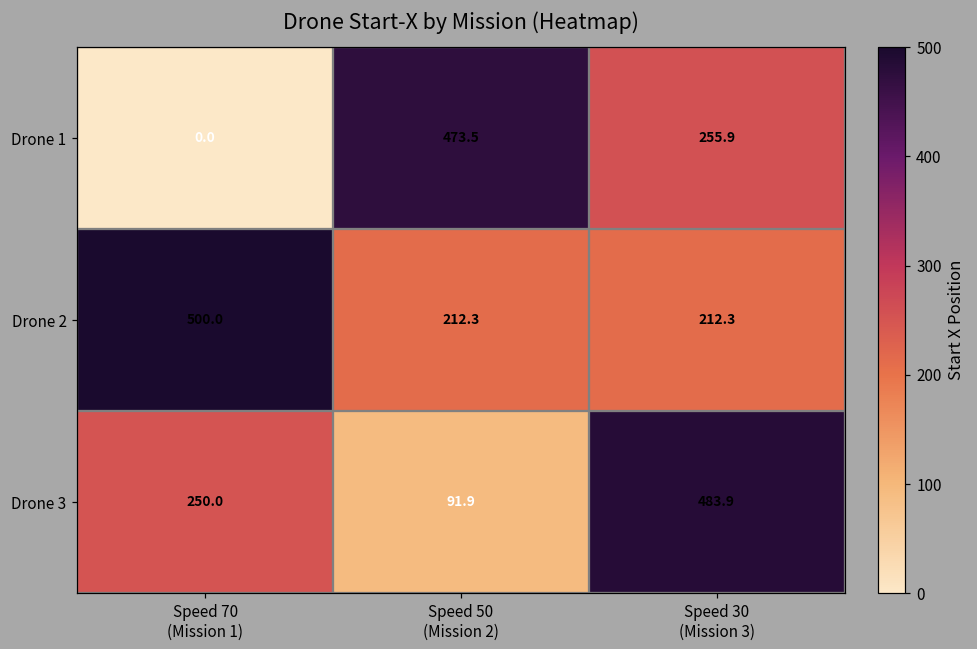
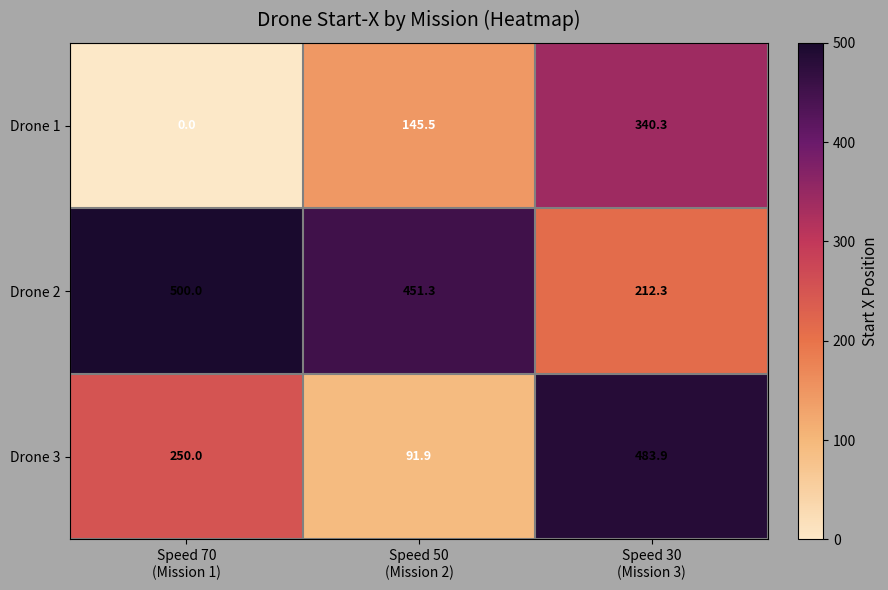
Drone 1, Speed 50 (Mission 2): 473.5 -> 145.5
Drone 1, Speed 30 (Mission 3): 255.9 -> 340.3
Drone 2, Speed 50 (Mission 2): 212.3 -> 451.3
